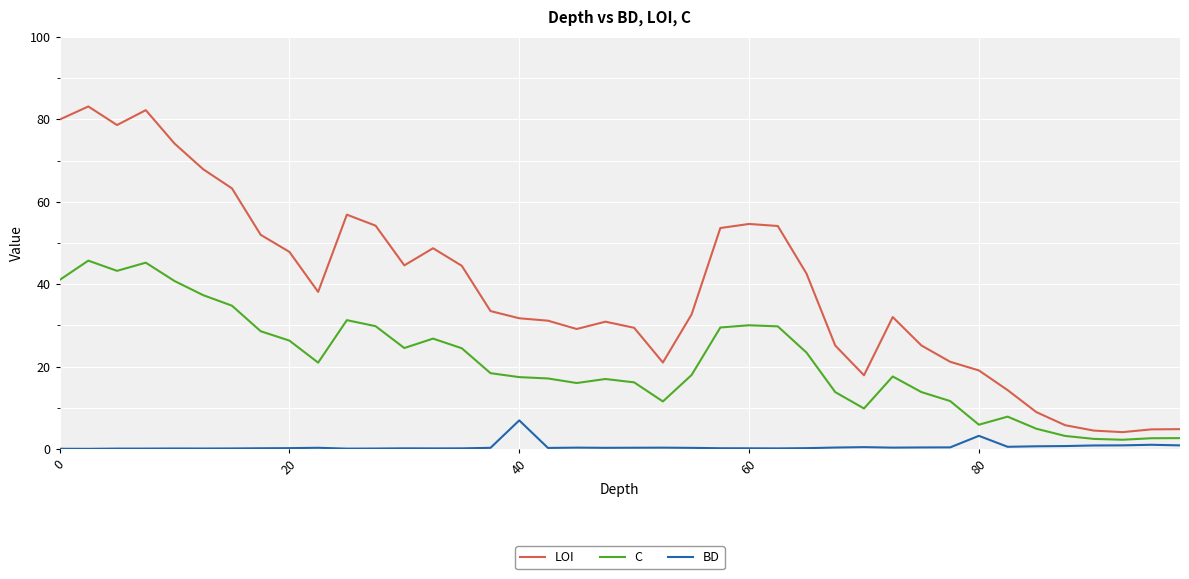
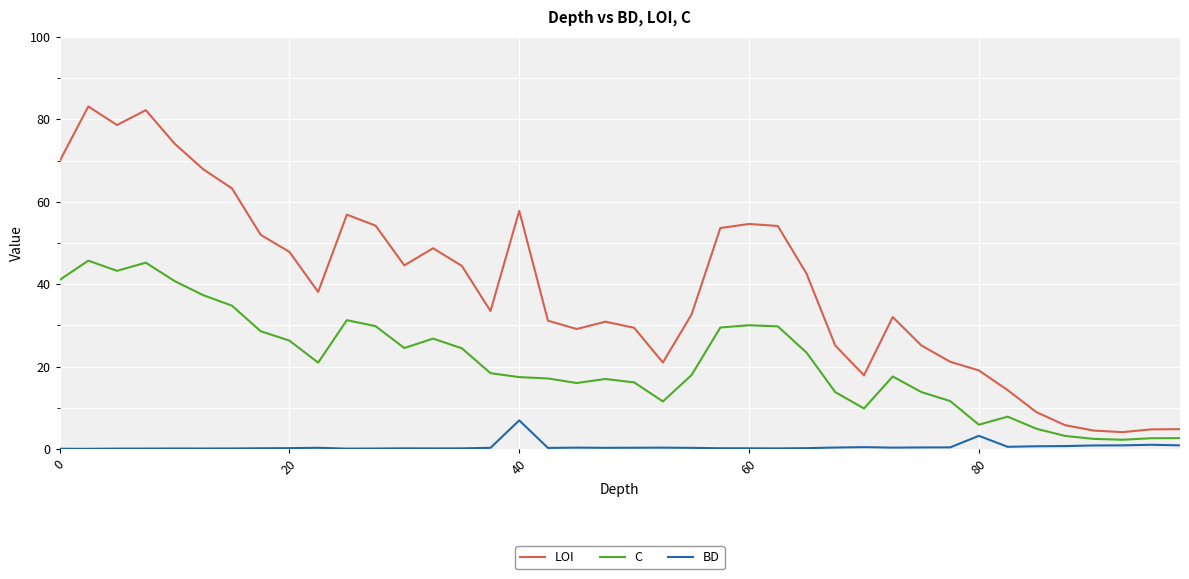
LOI, 0: 80 -> 70
LOI, 40: 32 -> 58
